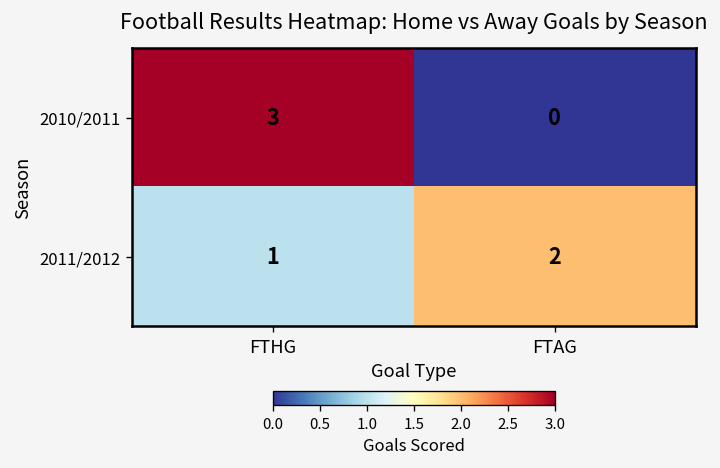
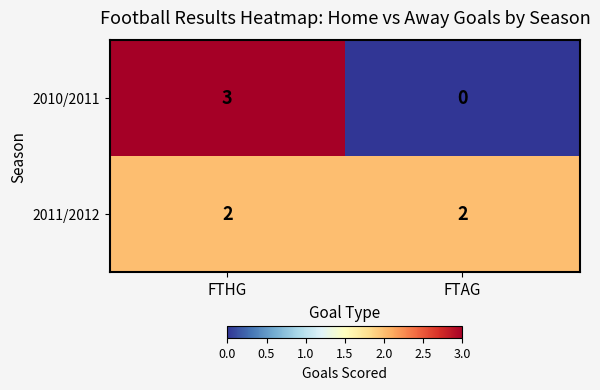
2011/2012, FTHG: 1 -> 2
